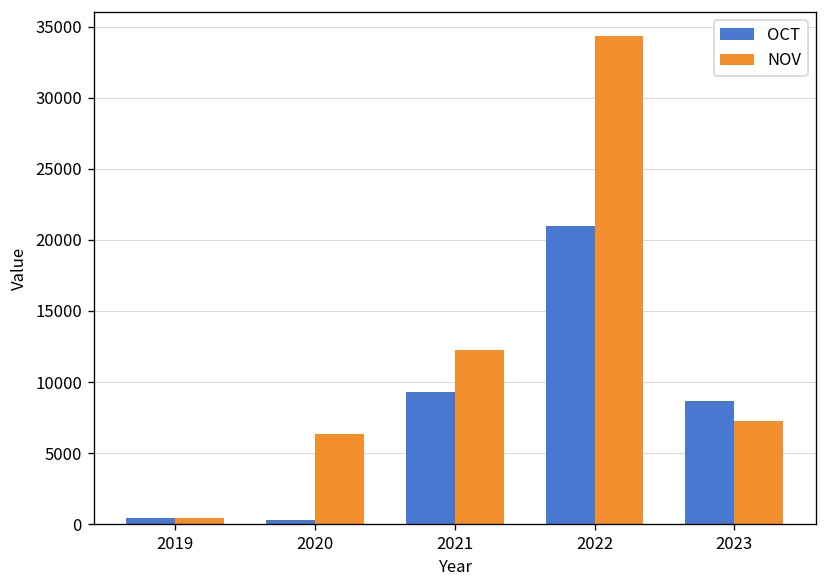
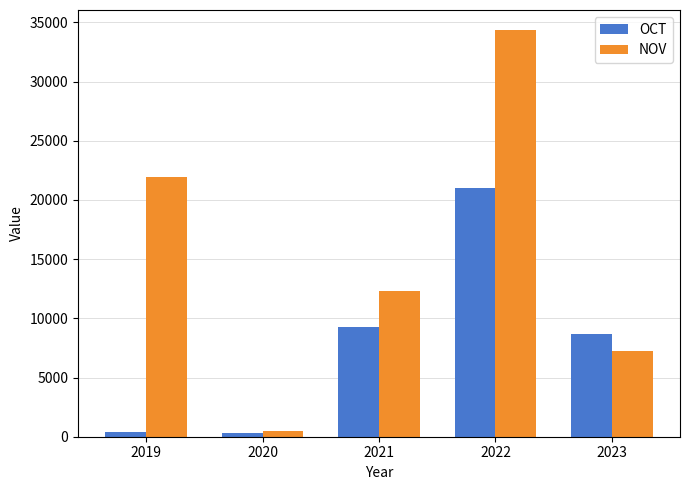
NOV, 2019: 400 -> 21900
NOV, 2020: 6400 -> 400
